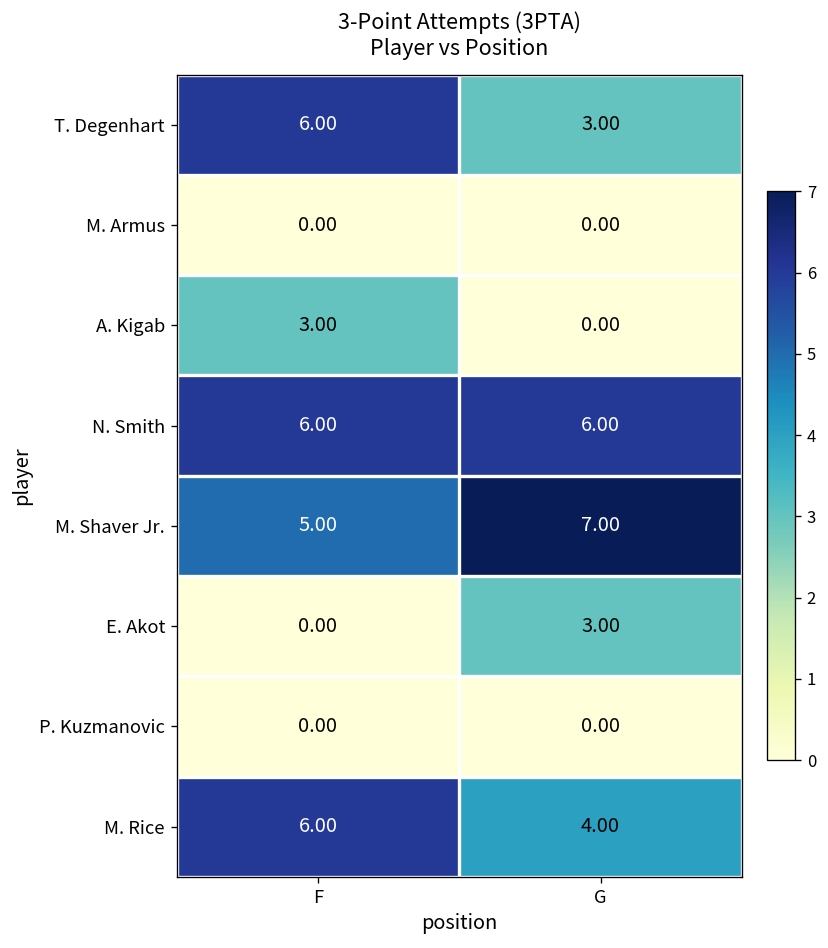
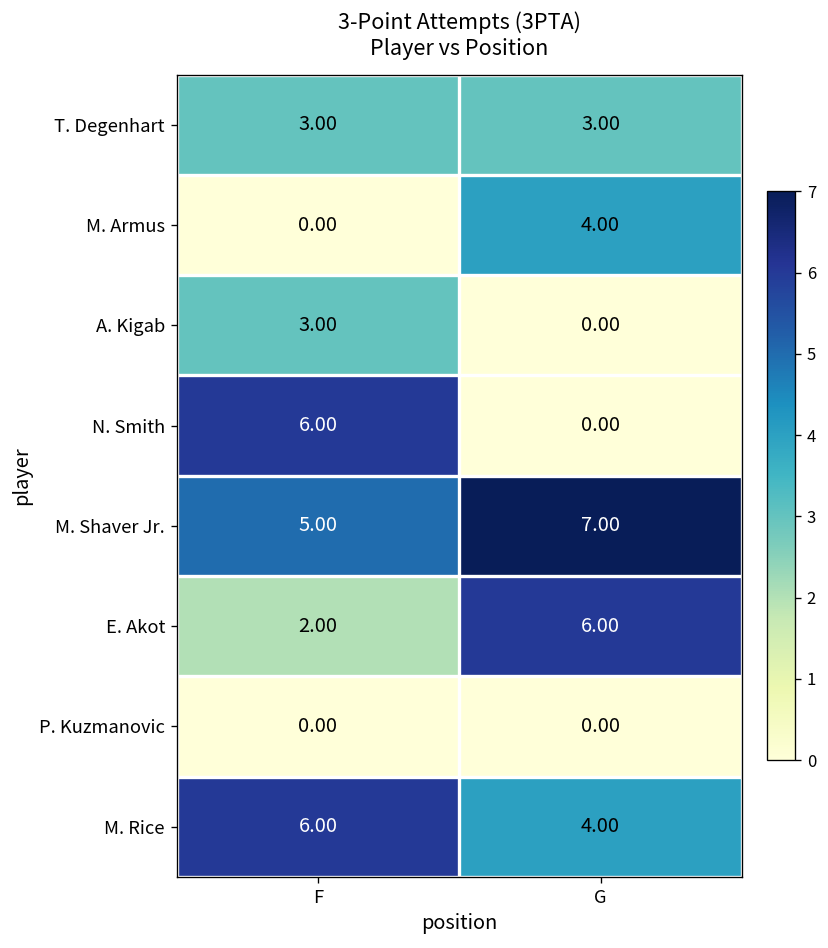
T. Degenhart, F: 6.00 -> 3.00
M. Armus, G: 0.00 -> 4.00
N. Smith, G: 6.00 -> 0.00
E. Akot, F: 0.00 -> 2.00
E. Akot, G: 3.00 -> 6.00
